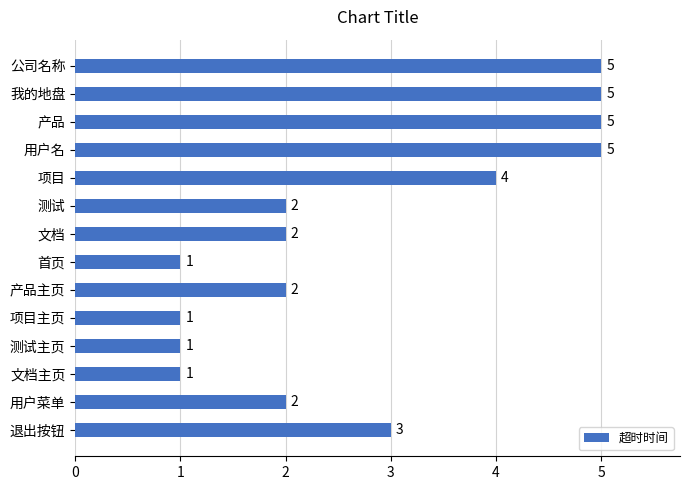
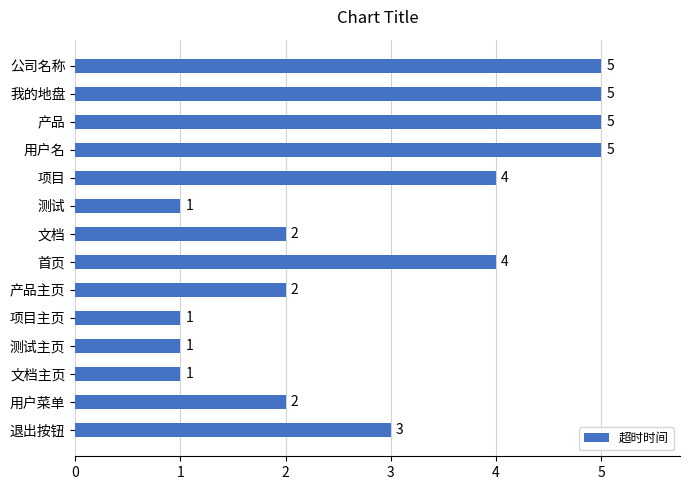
测试: 2 -> 1
首页: 1 -> 4
